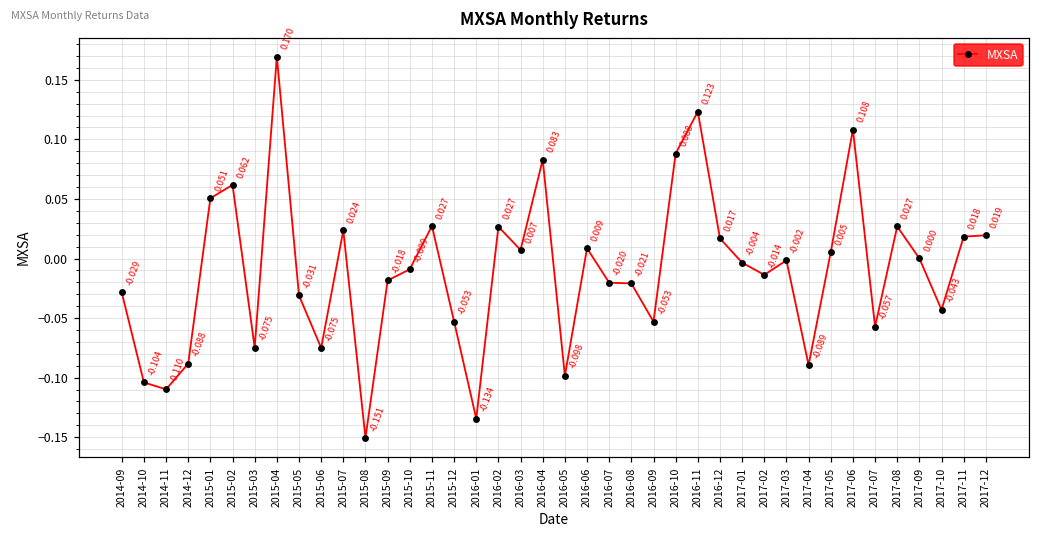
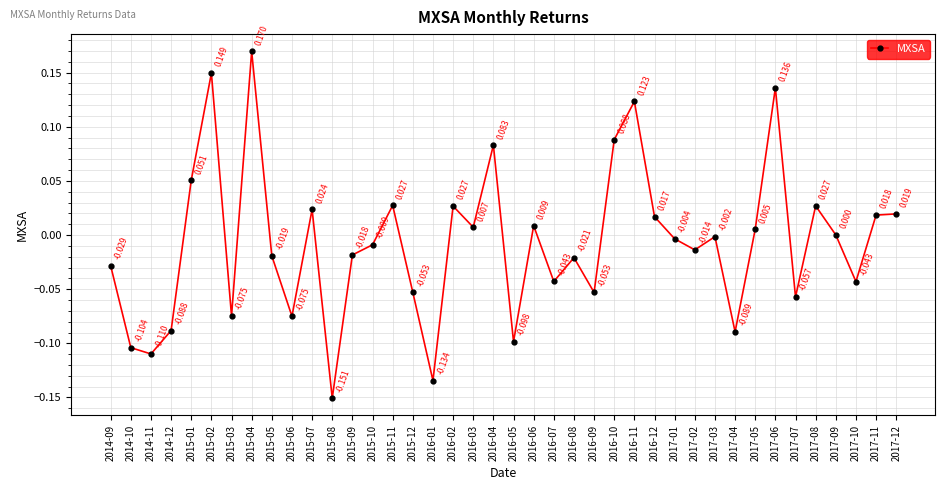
2015-02: 0.062 -> 0.149
2015-05: -0.031 -> -0.019
2016-07: -0.020 -> -0.043
2017-06: 0.108 -> 0.136
